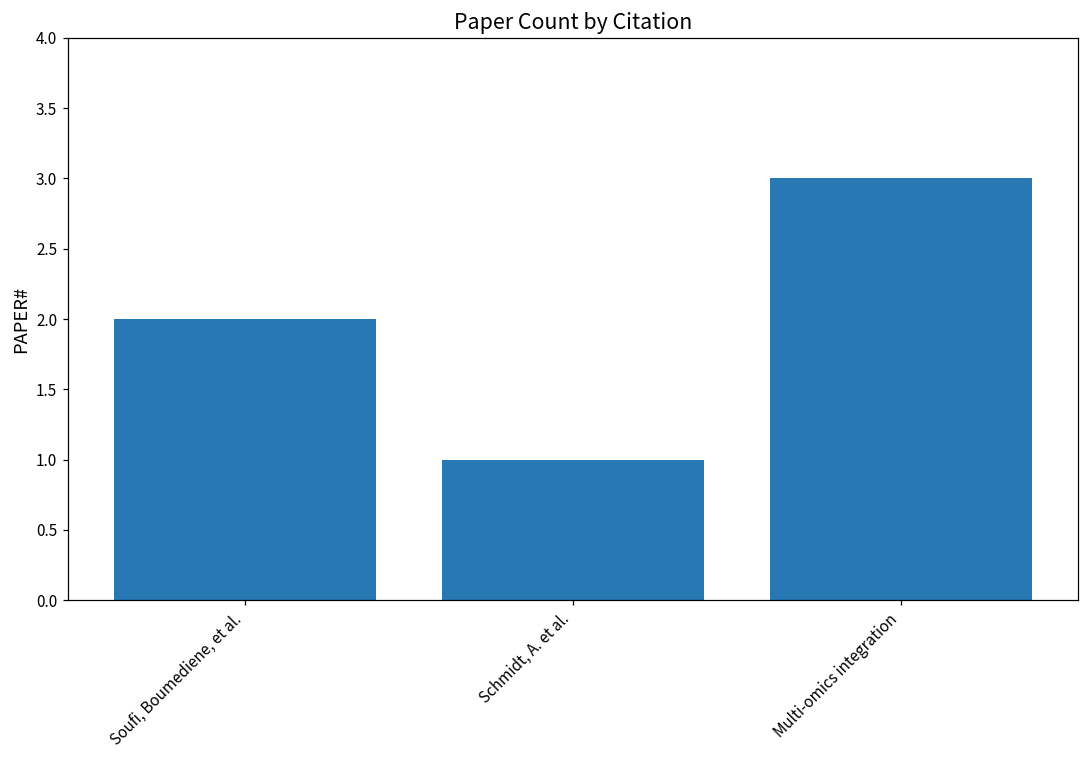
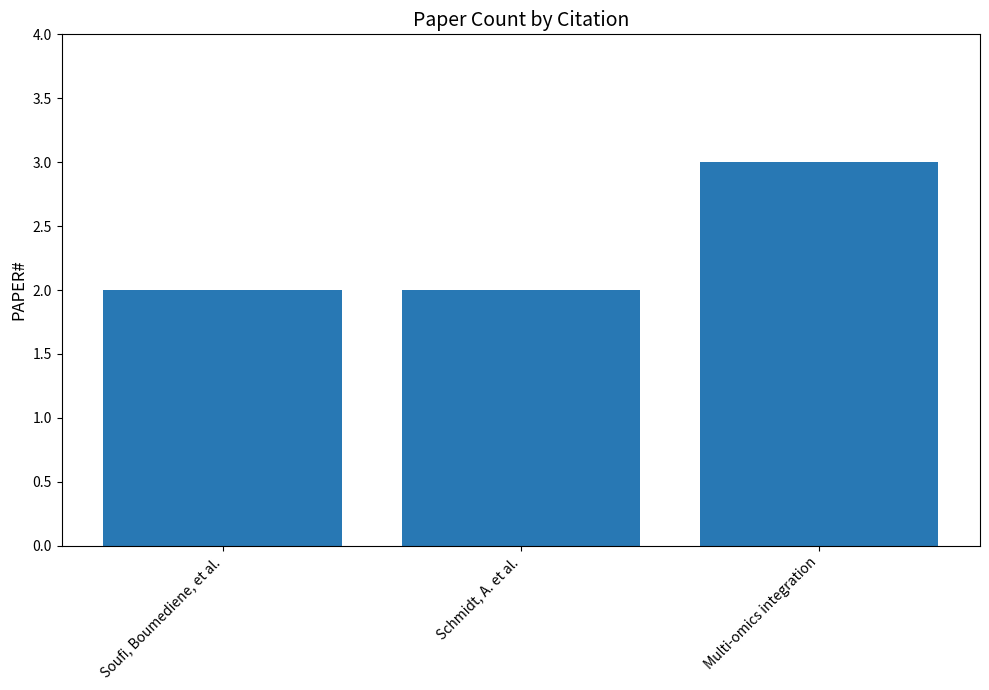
Schmidt, A. et al.: 1 -> 2
